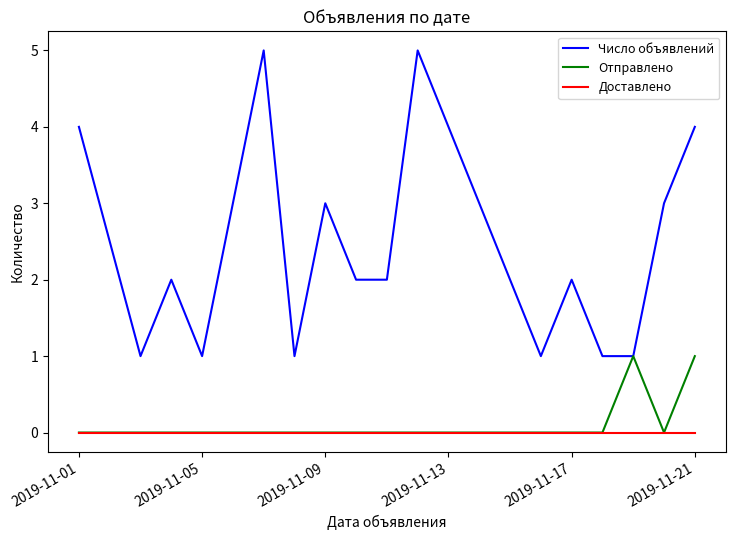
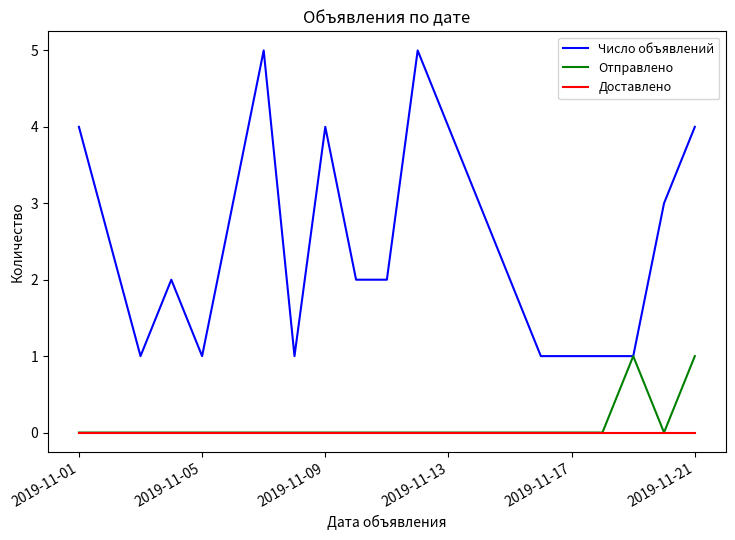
Число объявлений, 2019-11-09: 3 -> 4
Число объявлений, 2019-11-17: 2 -> 1
